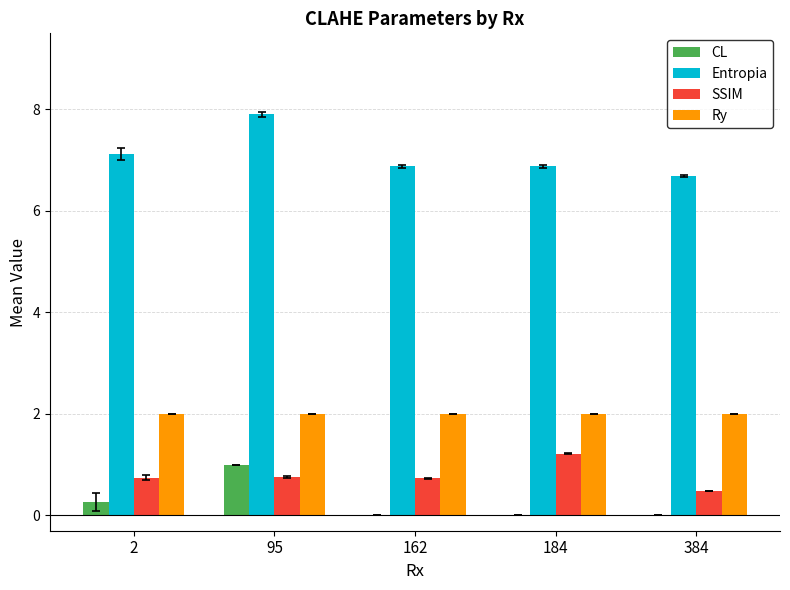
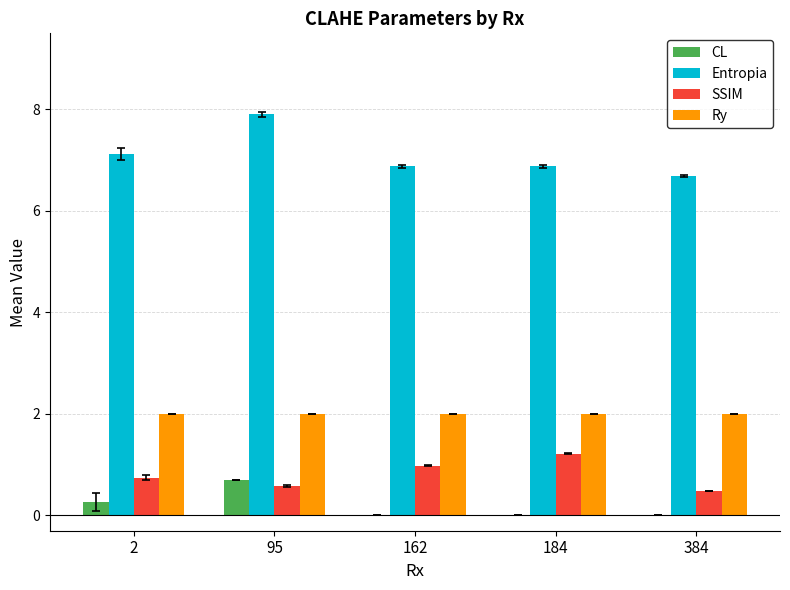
CL, 95: 1.0 -> 0.7
SSIM, 95: 0.8 -> 0.6
SSIM, 162: 0.7 -> 1.0
